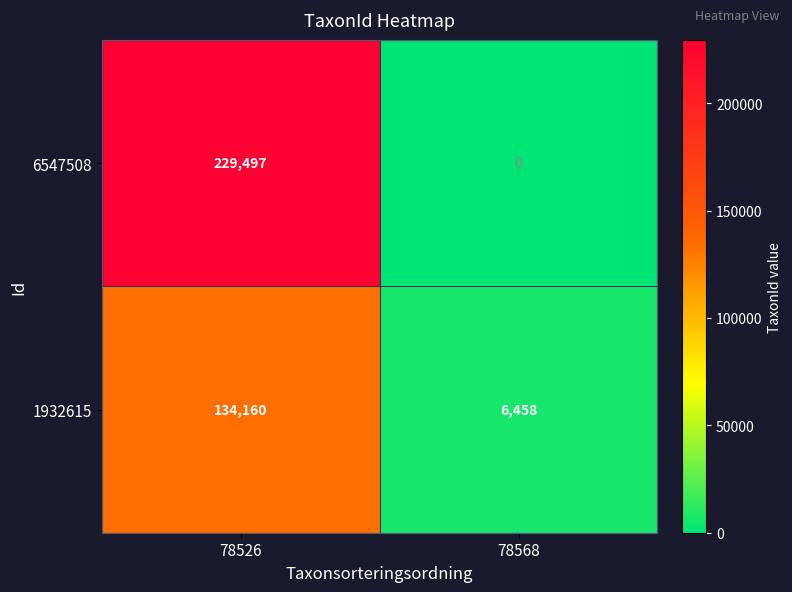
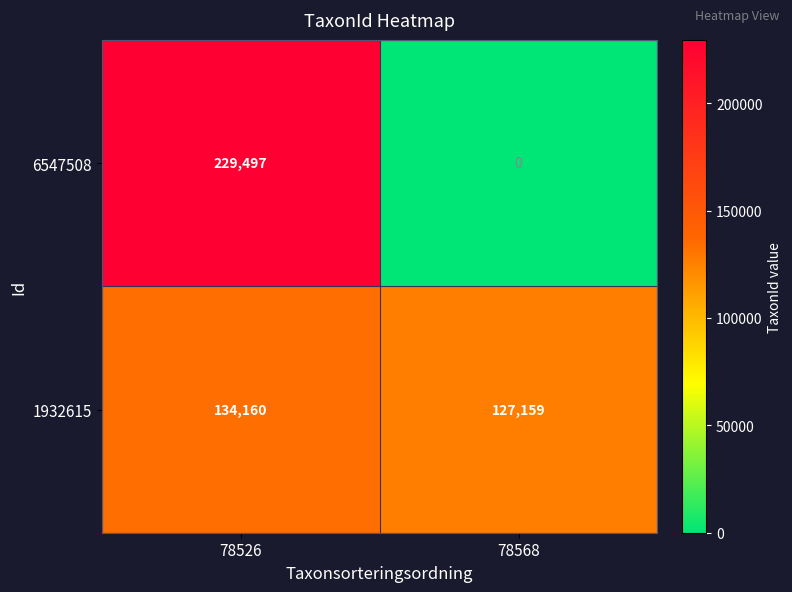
1932615, 78568: 6,458 -> 127,159
